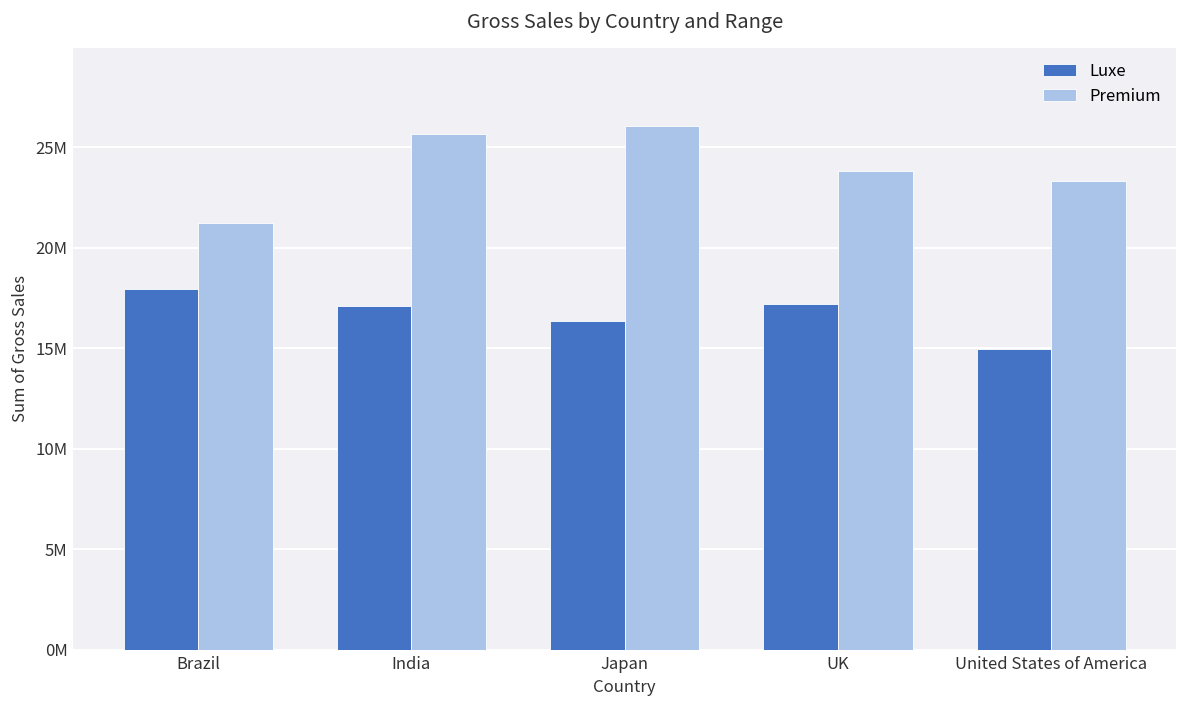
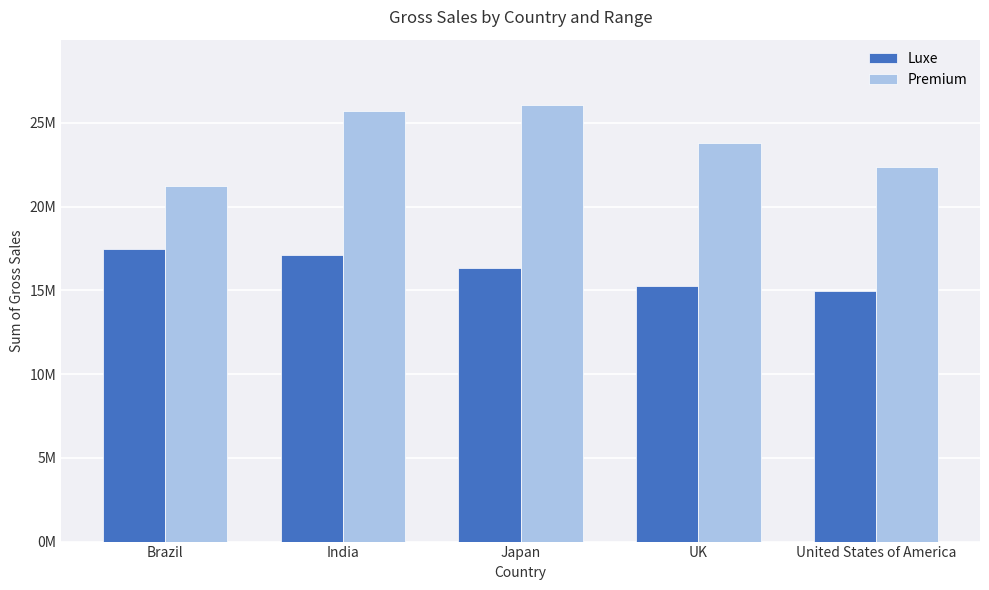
Luxe, Brazil: 18000000 -> 17400000
Luxe, UK: 17200000 -> 15300000
Premium, United States of America: 23300000 -> 22400000
